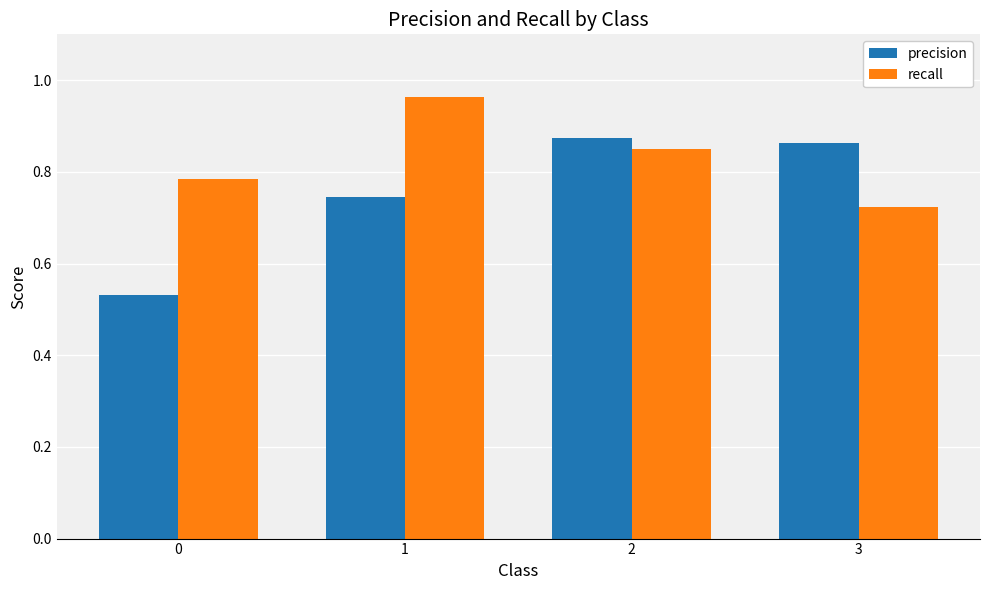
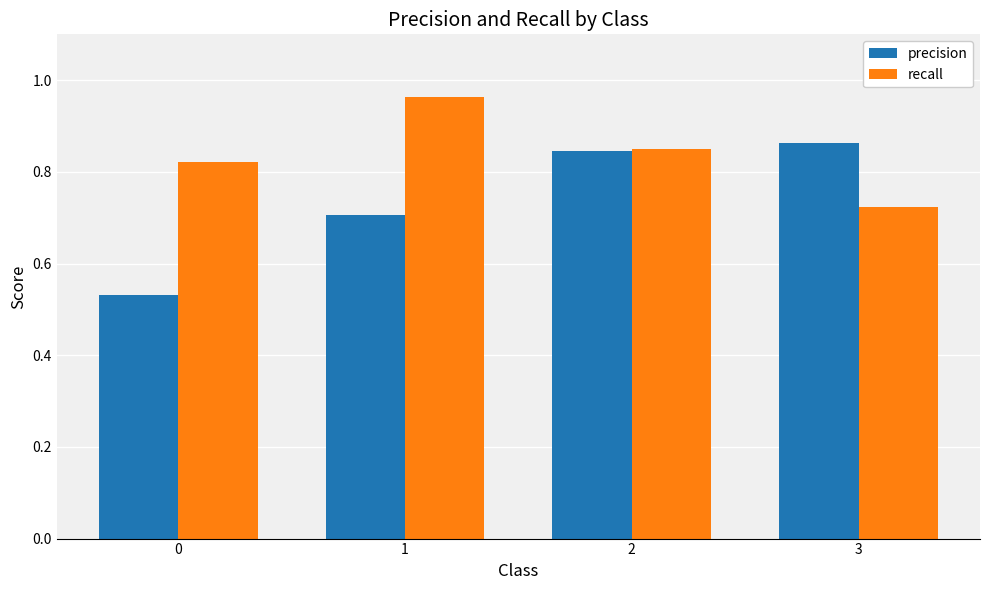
recall, 0: 0.78 -> 0.82
precision, 1: 0.75 -> 0.71
precision, 2: 0.87 -> 0.85
